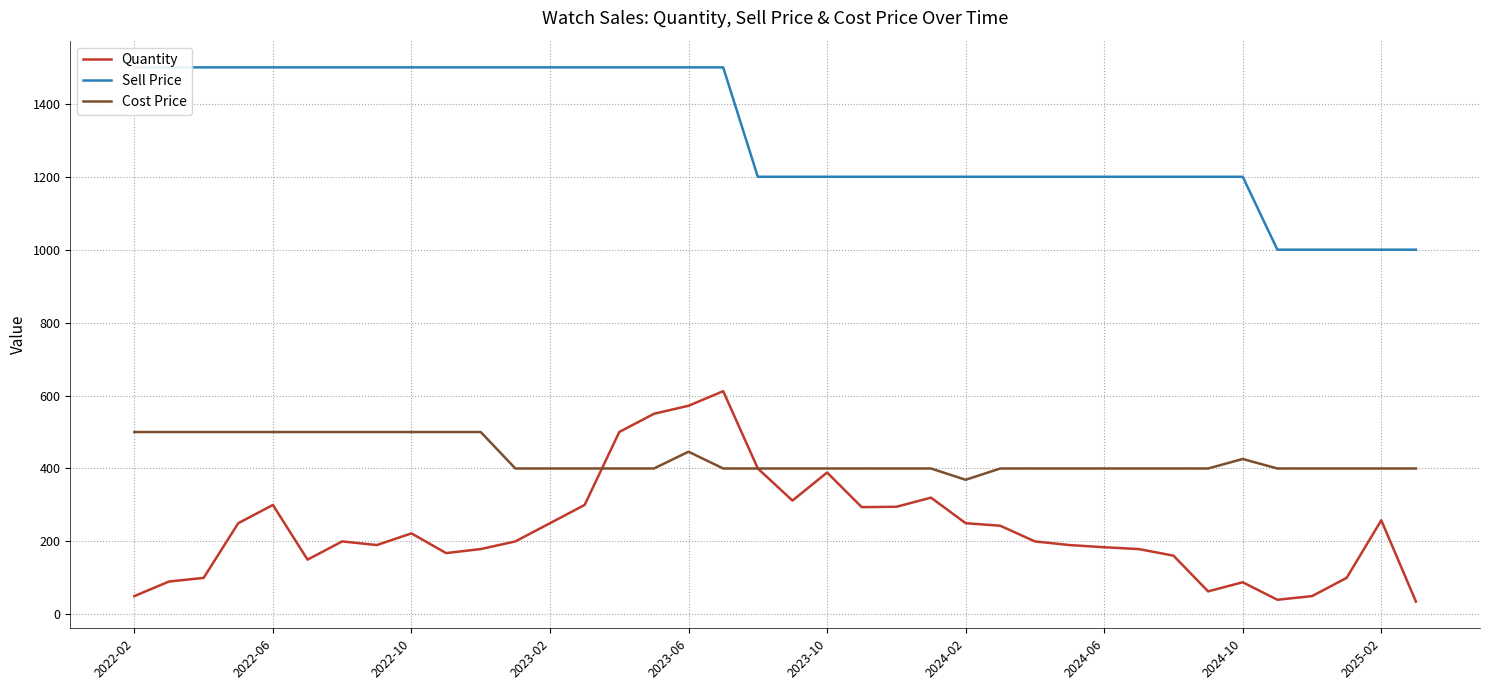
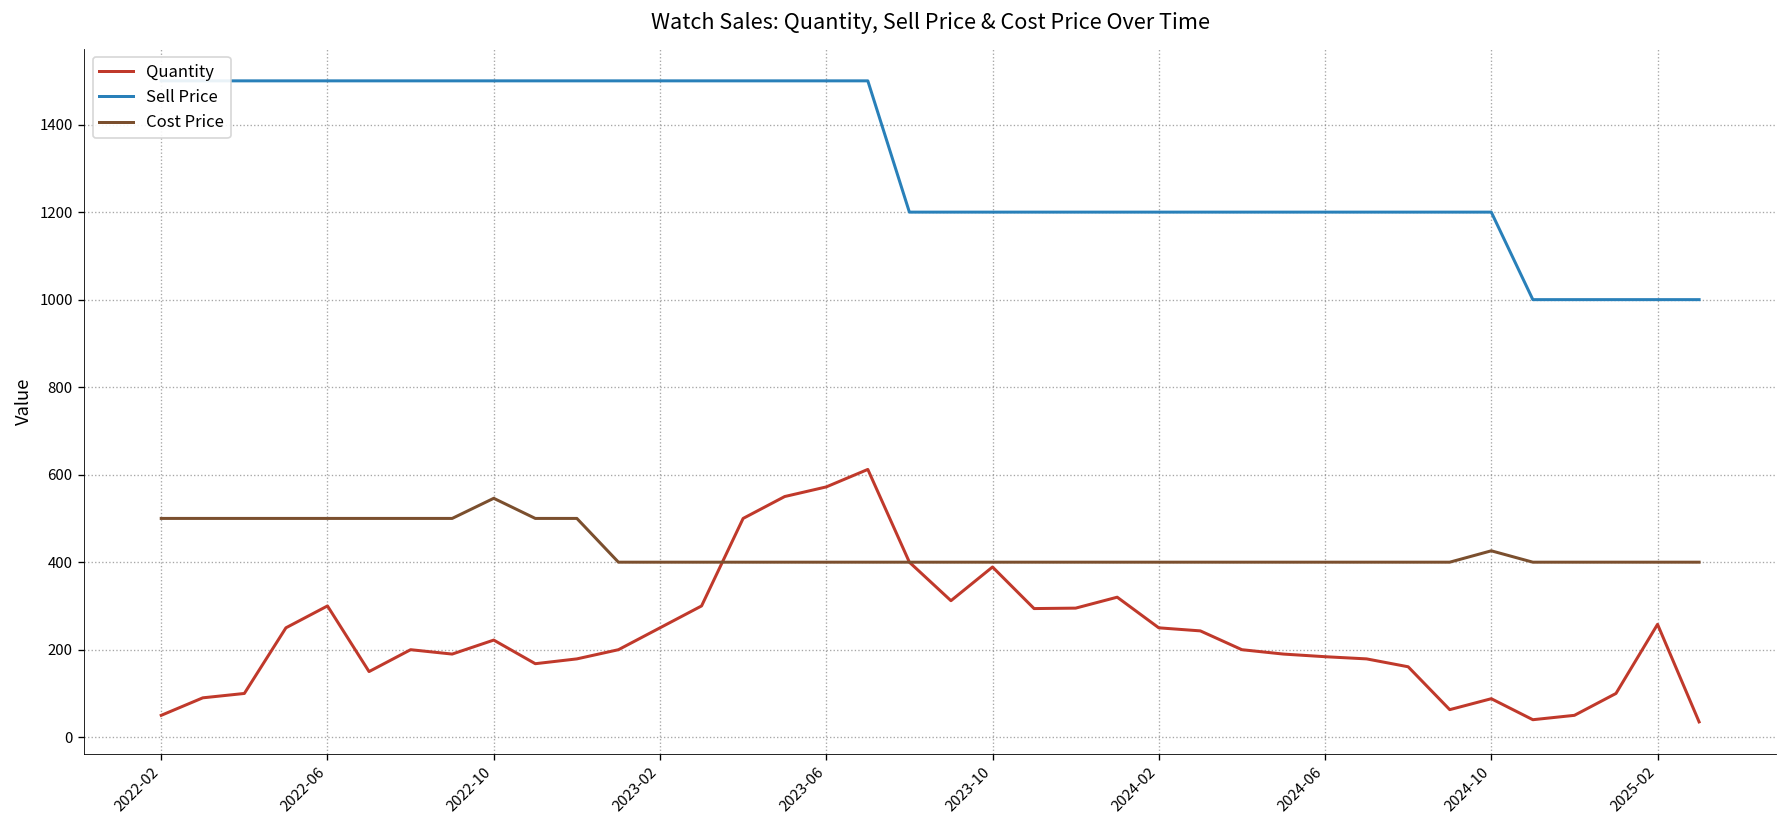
Cost Price, 2022-10: 500 -> 550
Cost Price, 2023-06: 450 -> 400
Cost Price, 2024-02: 370 -> 400
